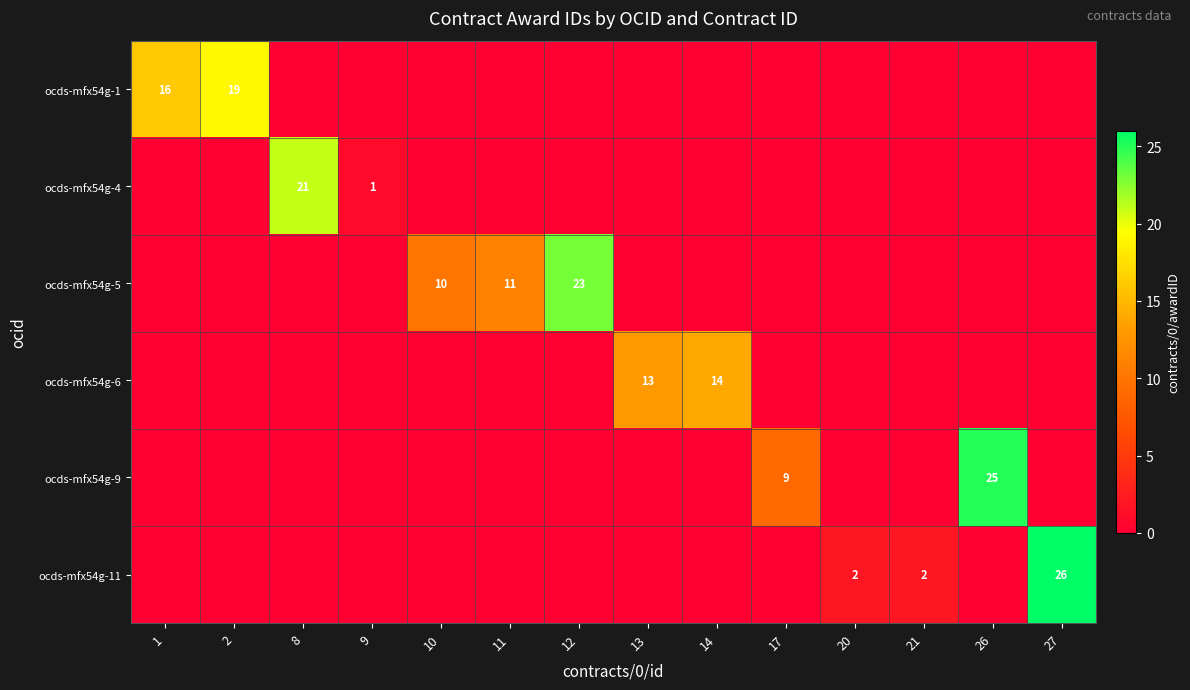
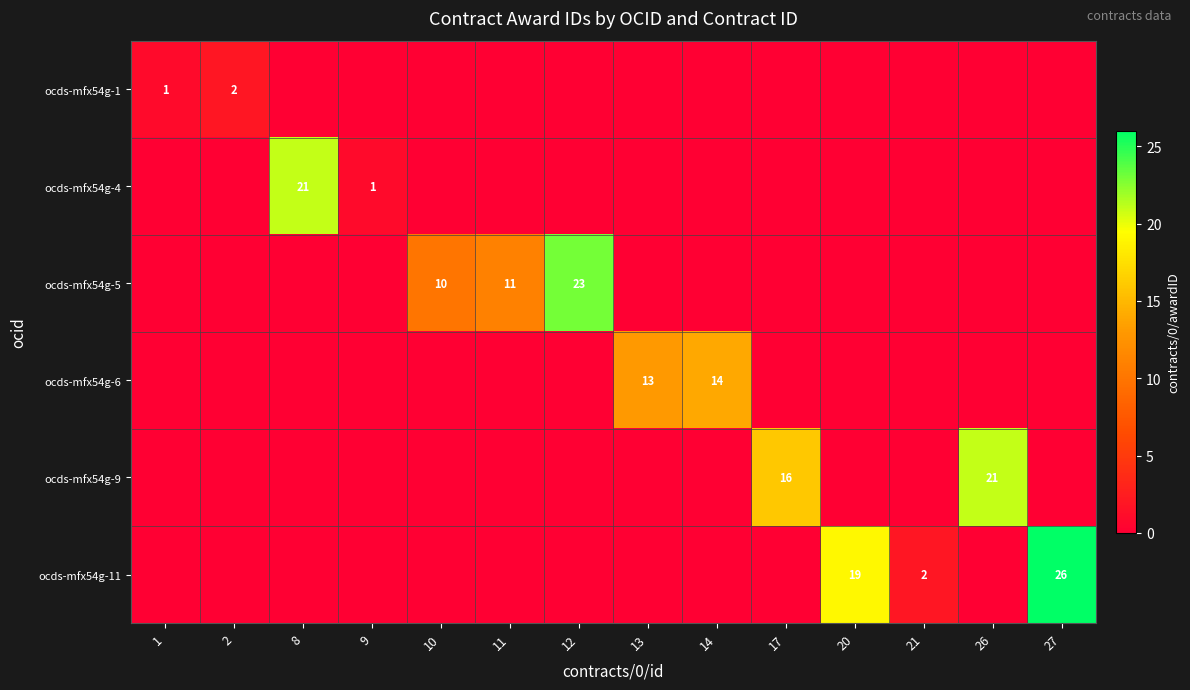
ocds-mfx54g-1, 1: 16 -> 1
ocds-mfx54g-1, 2: 19 -> 2
ocds-mfx54g-9, 17: 9 -> 16
ocds-mfx54g-9, 26: 25 -> 21
ocds-mfx54g-11, 20: 2 -> 19
